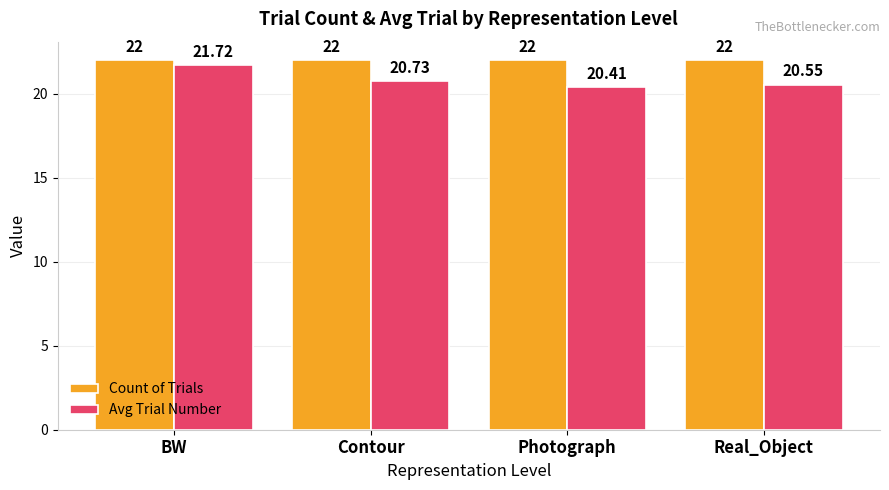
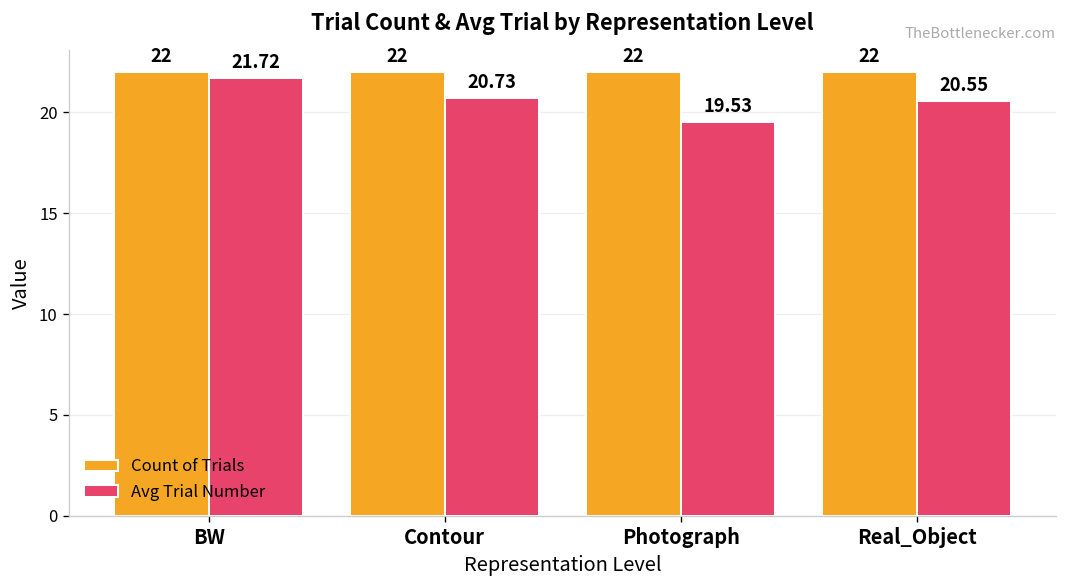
Avg Trial Number, Photograph: 20.41 -> 19.53
